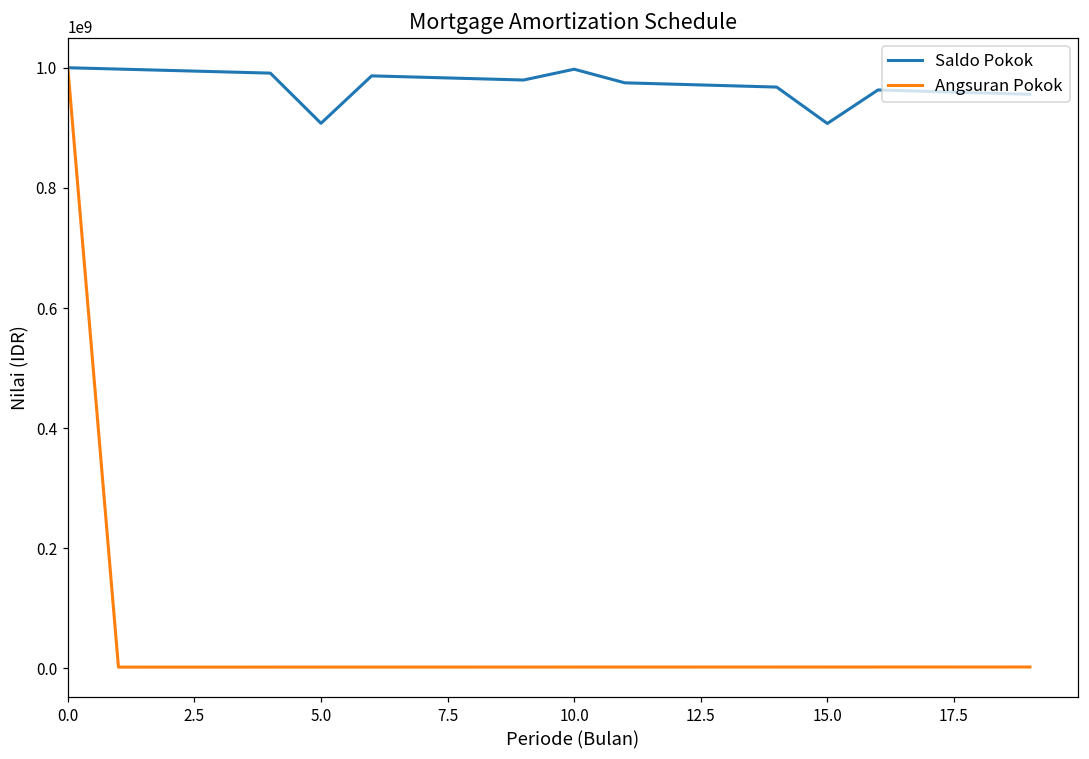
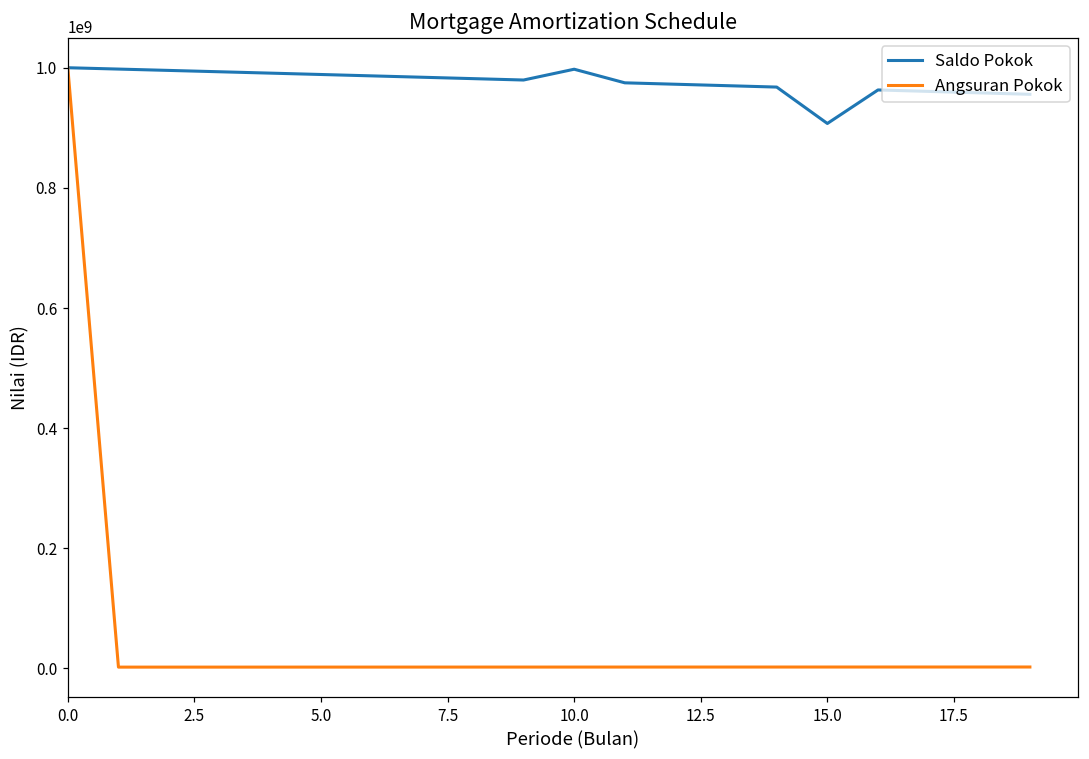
Saldo Pokok, 5.0: 910000000 -> 990000000
